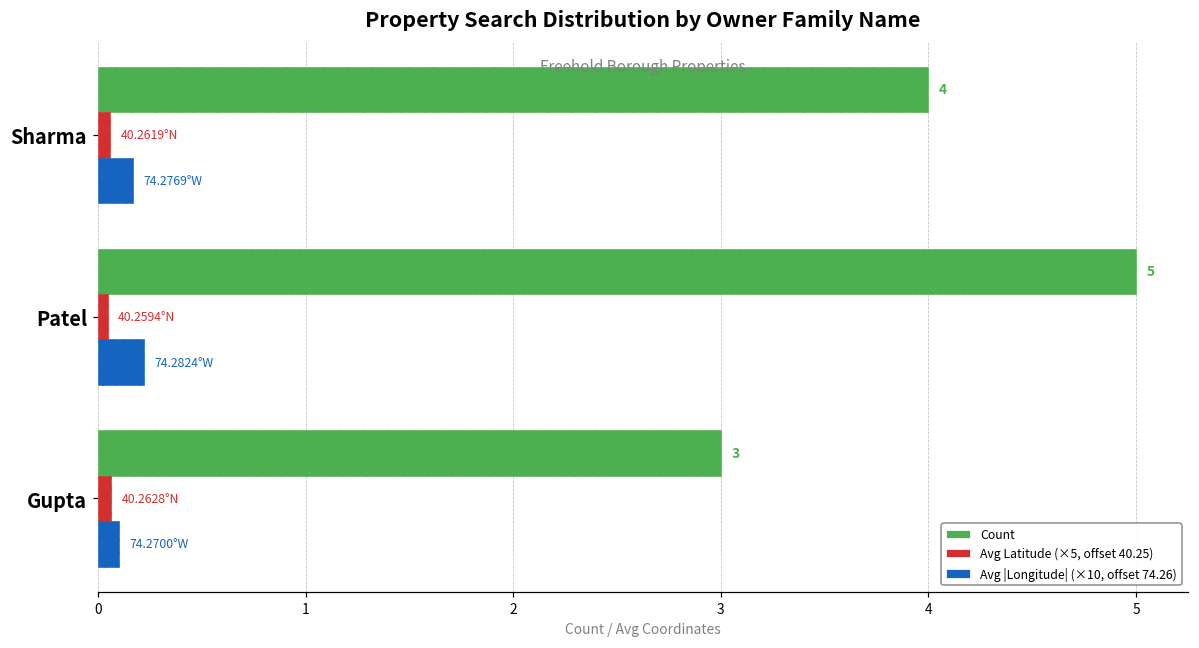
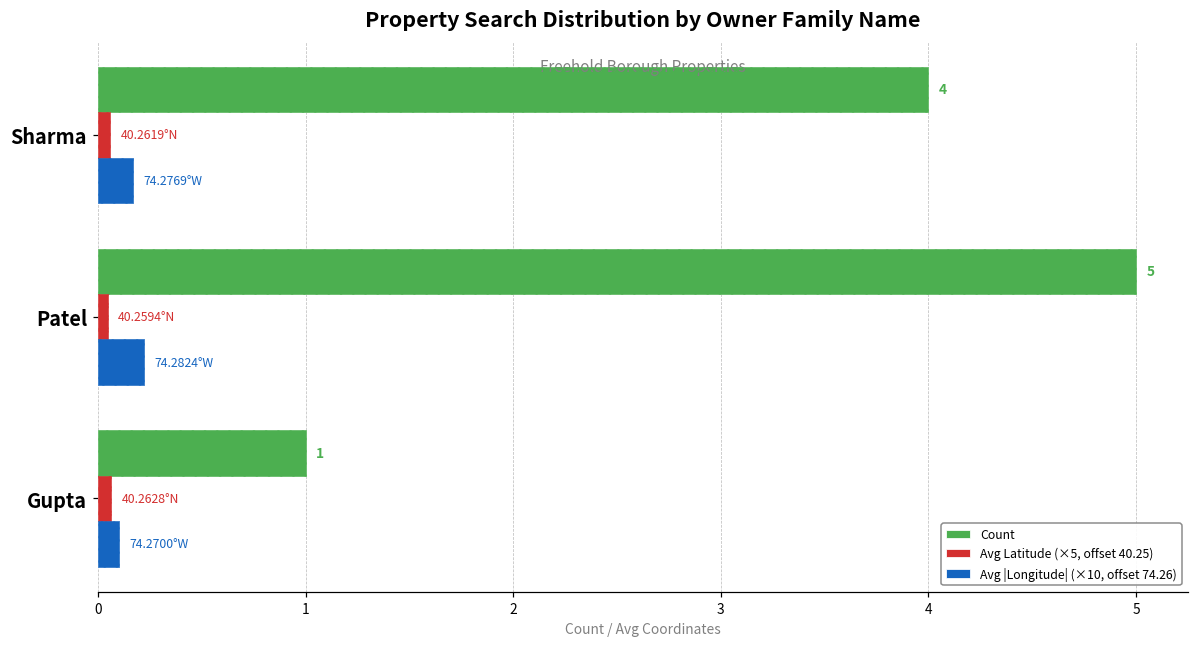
Count, Gupta: 3 -> 1
